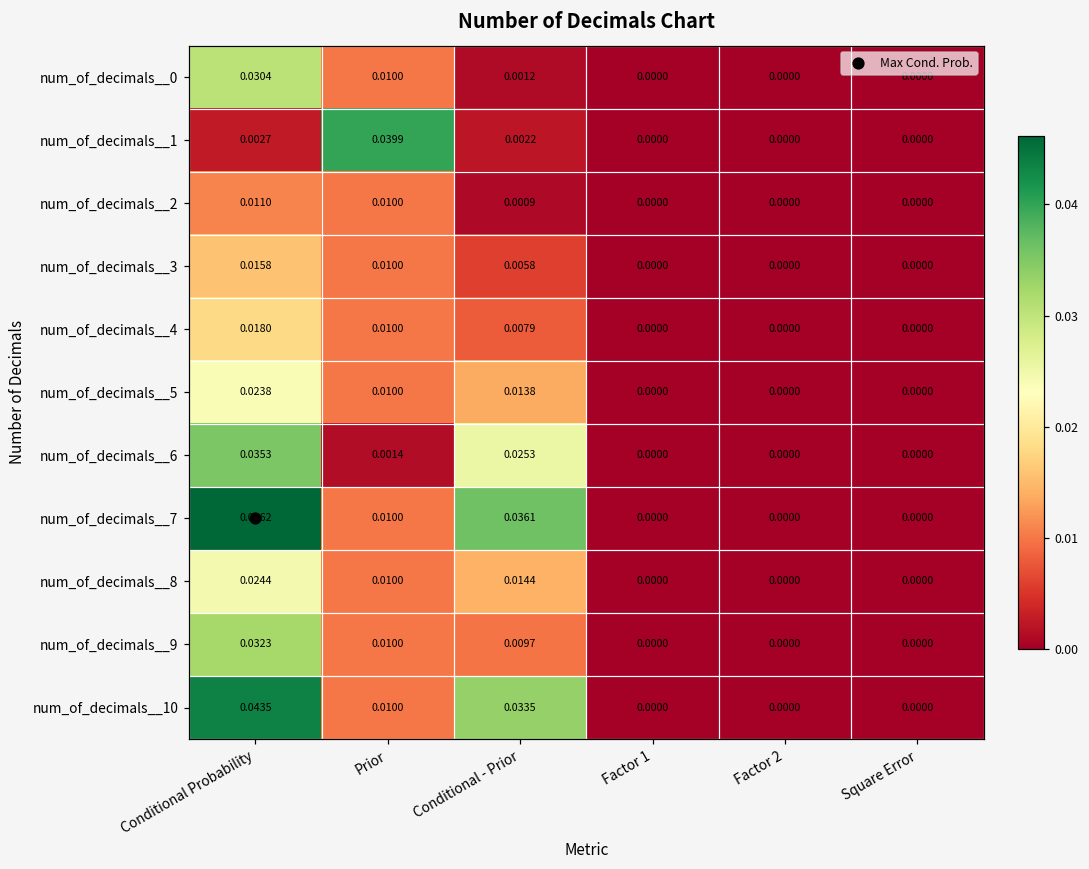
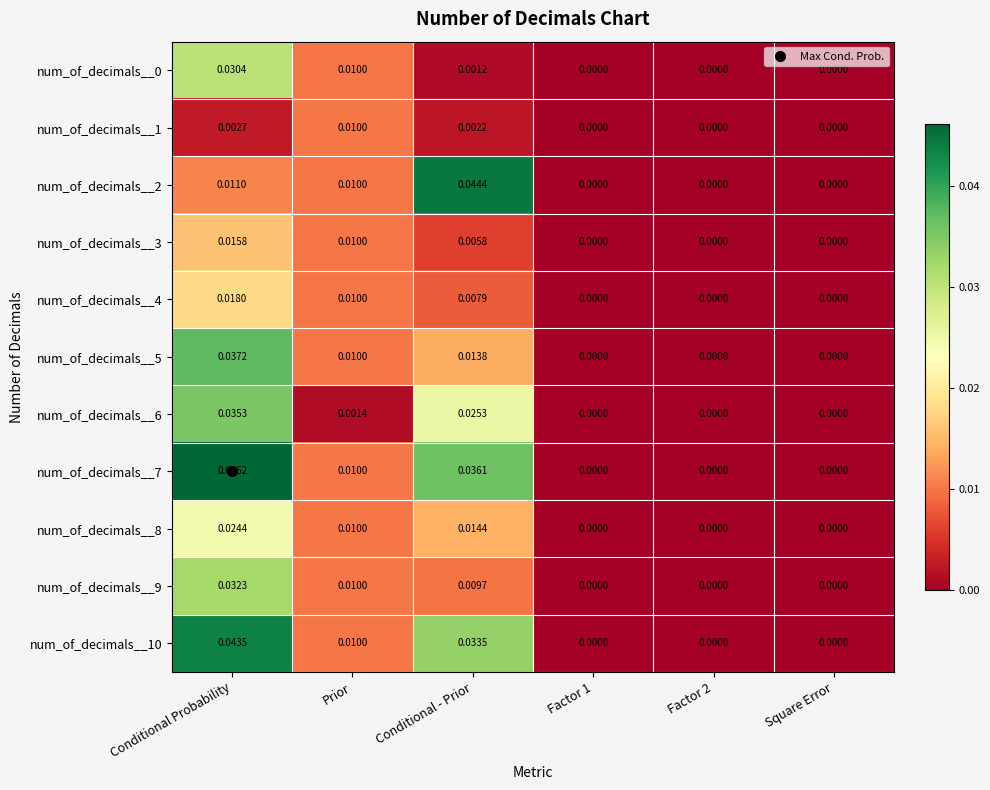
num_of_decimals__1, Prior: 0.0399 -> 0.0100
num_of_decimals__2, Conditional - Prior: 0.0009 -> 0.0444
num_of_decimals__5, Conditional Probability: 0.0238 -> 0.0372
